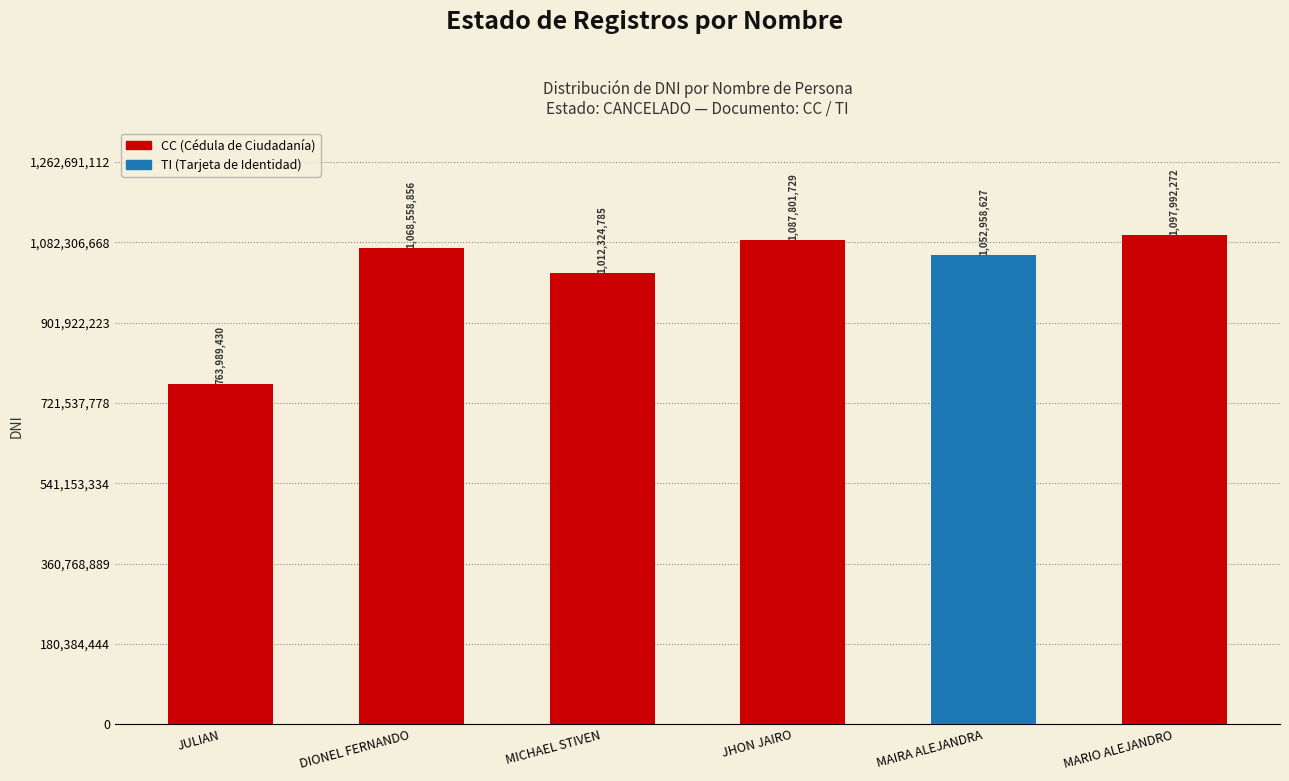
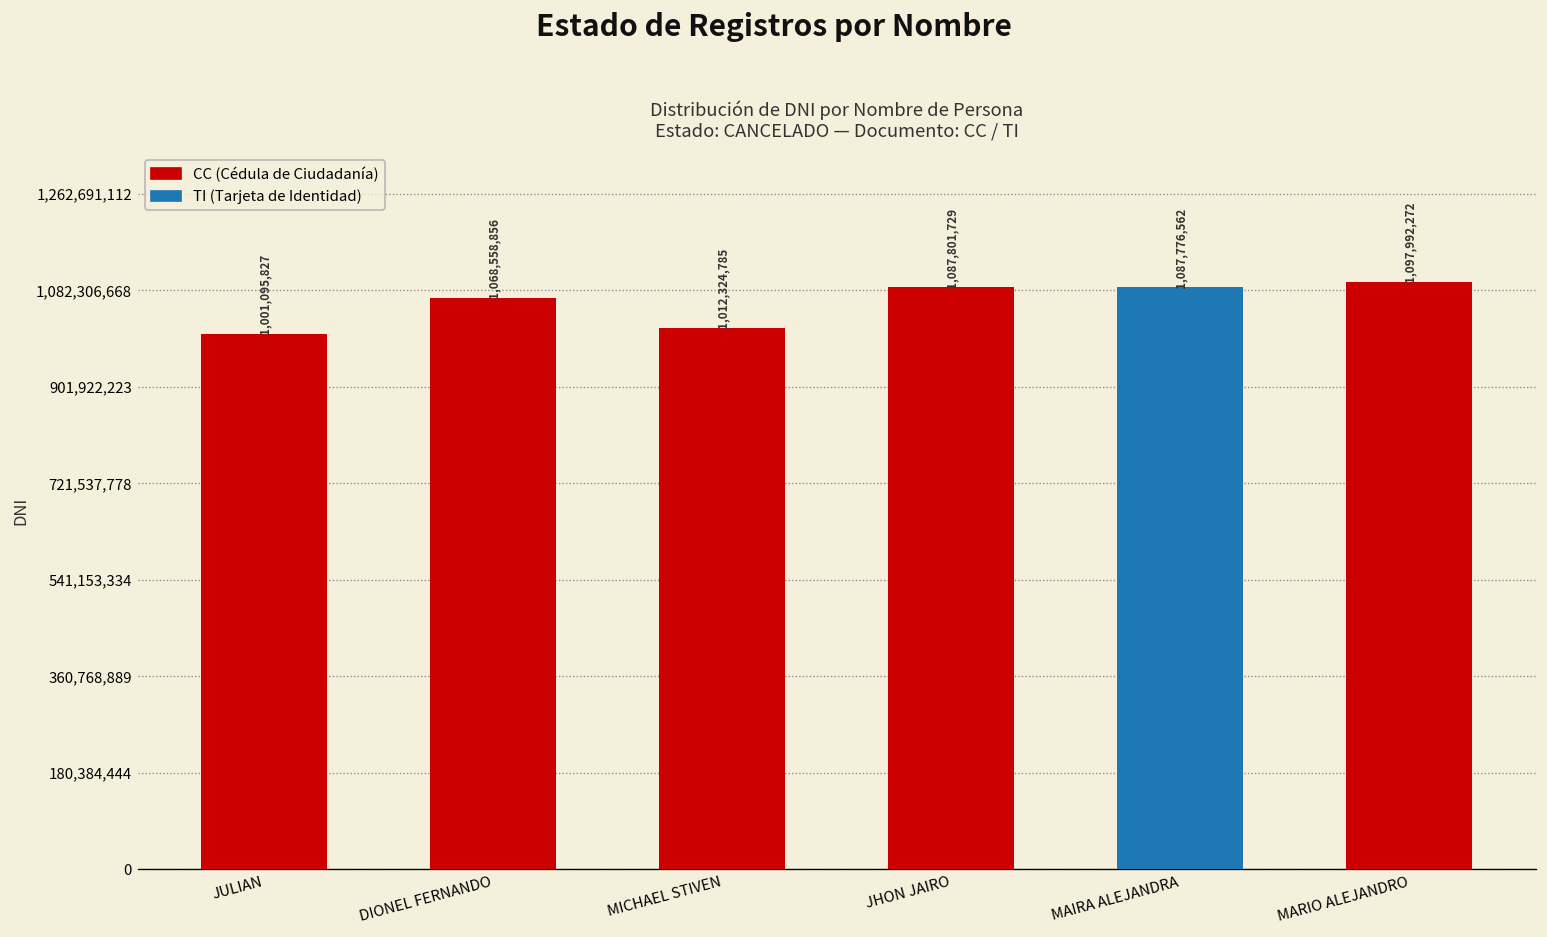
JULIAN: 763,989,430 -> 1,001,095,827
MAIRA ALEJANDRA: 1,052,958,627 -> 1,087,776,562
